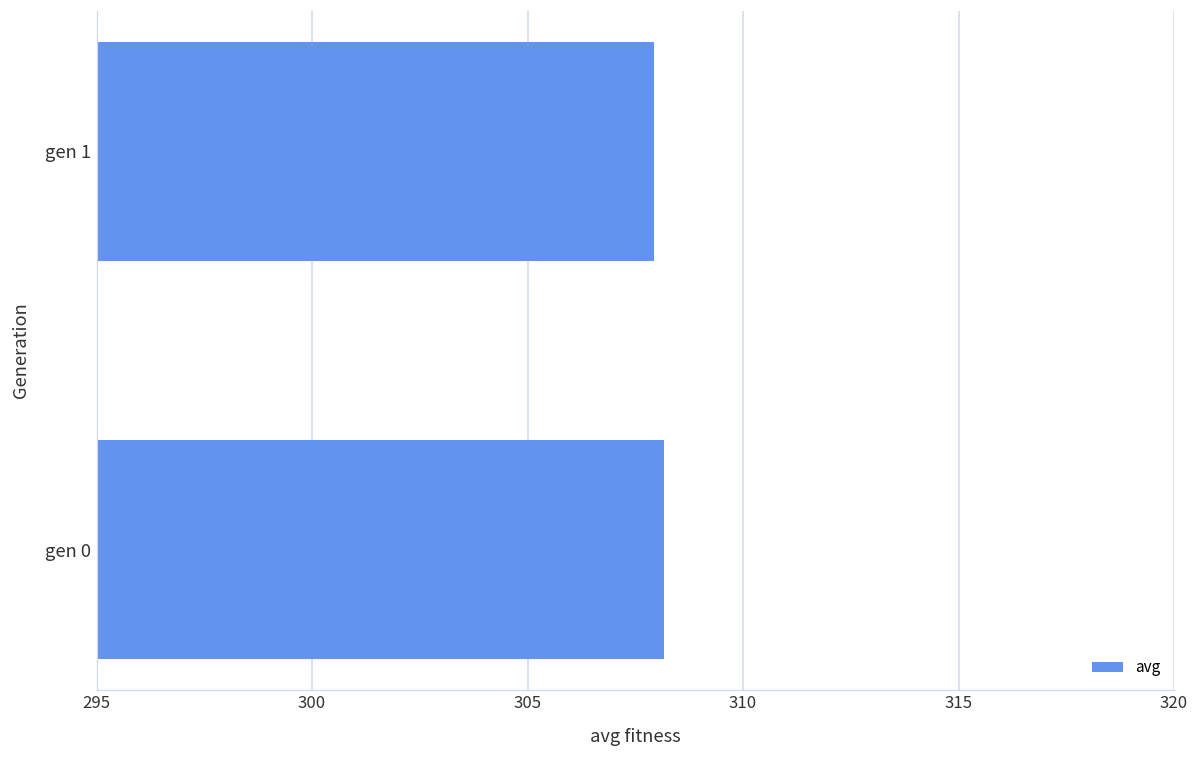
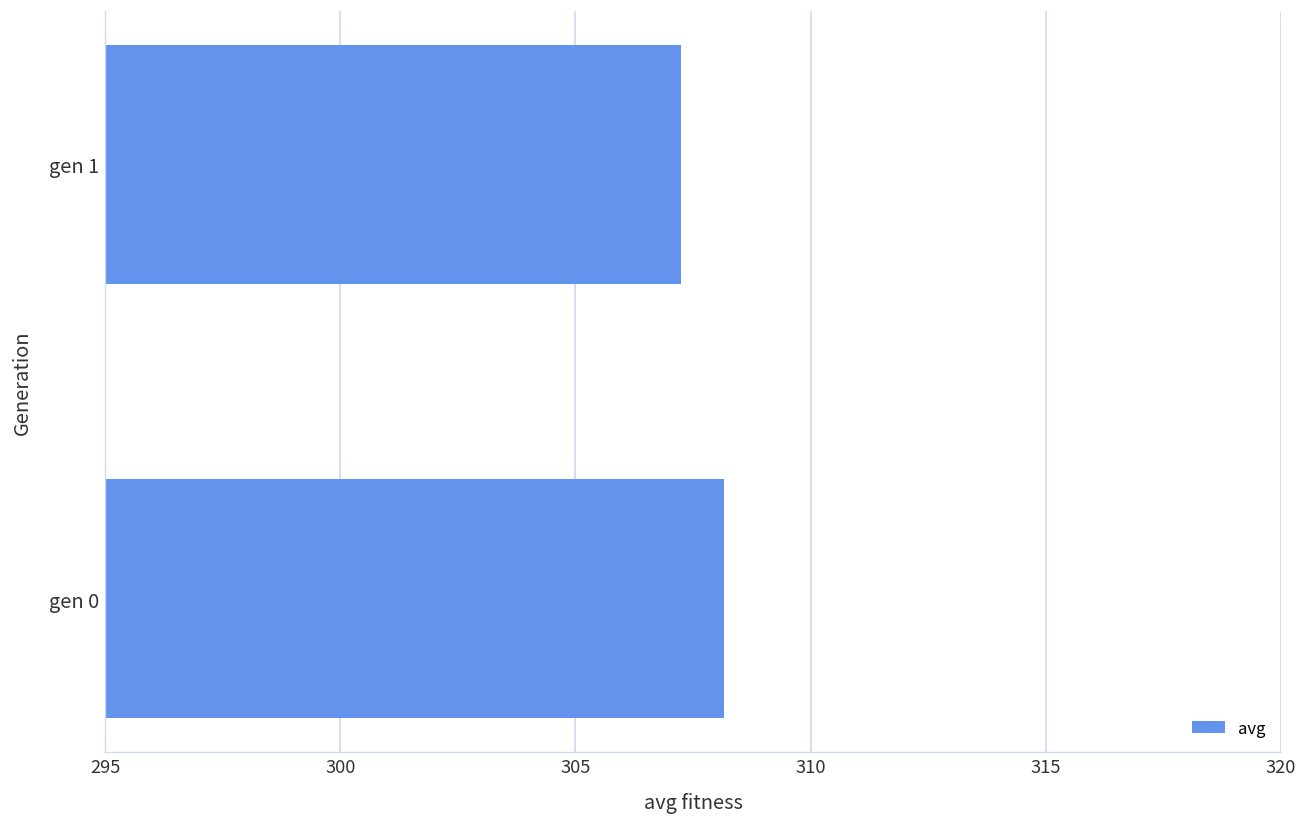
gen 1: 307.9 -> 307.2
